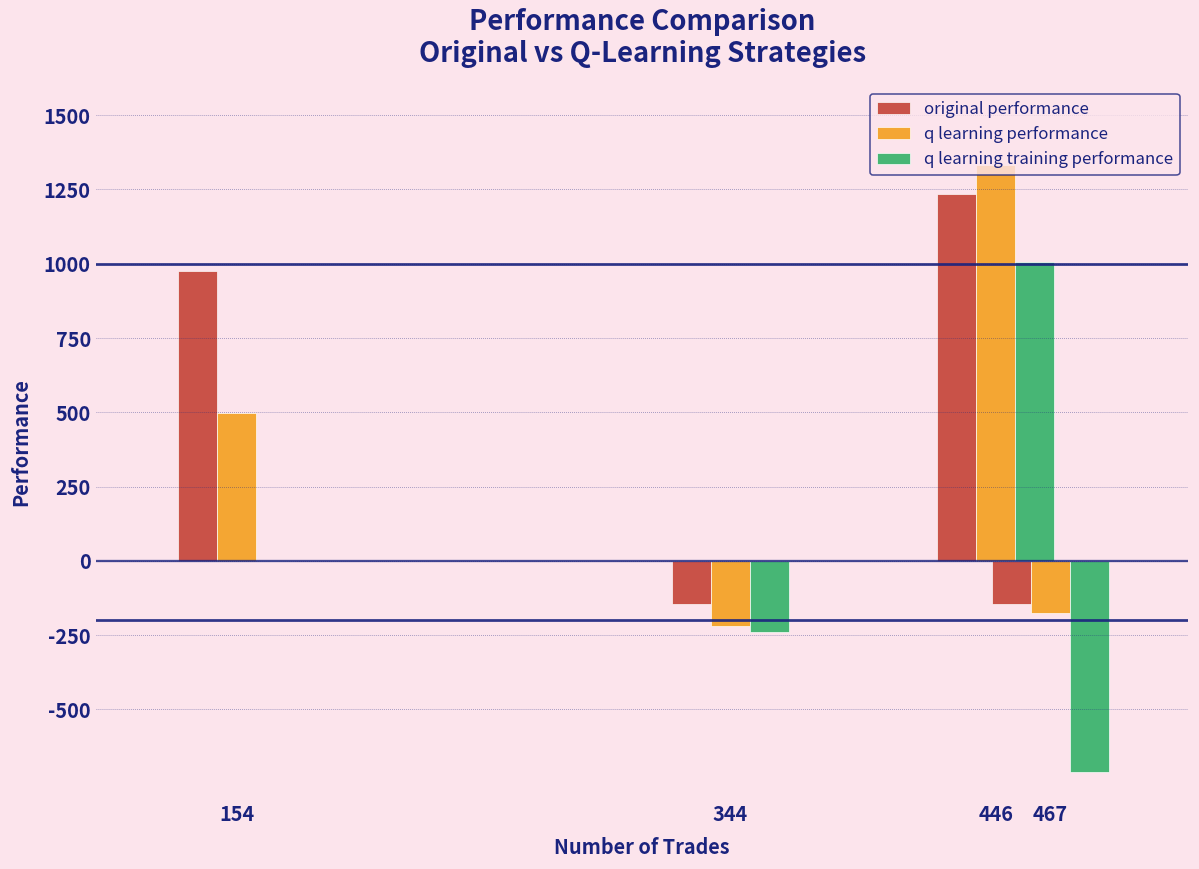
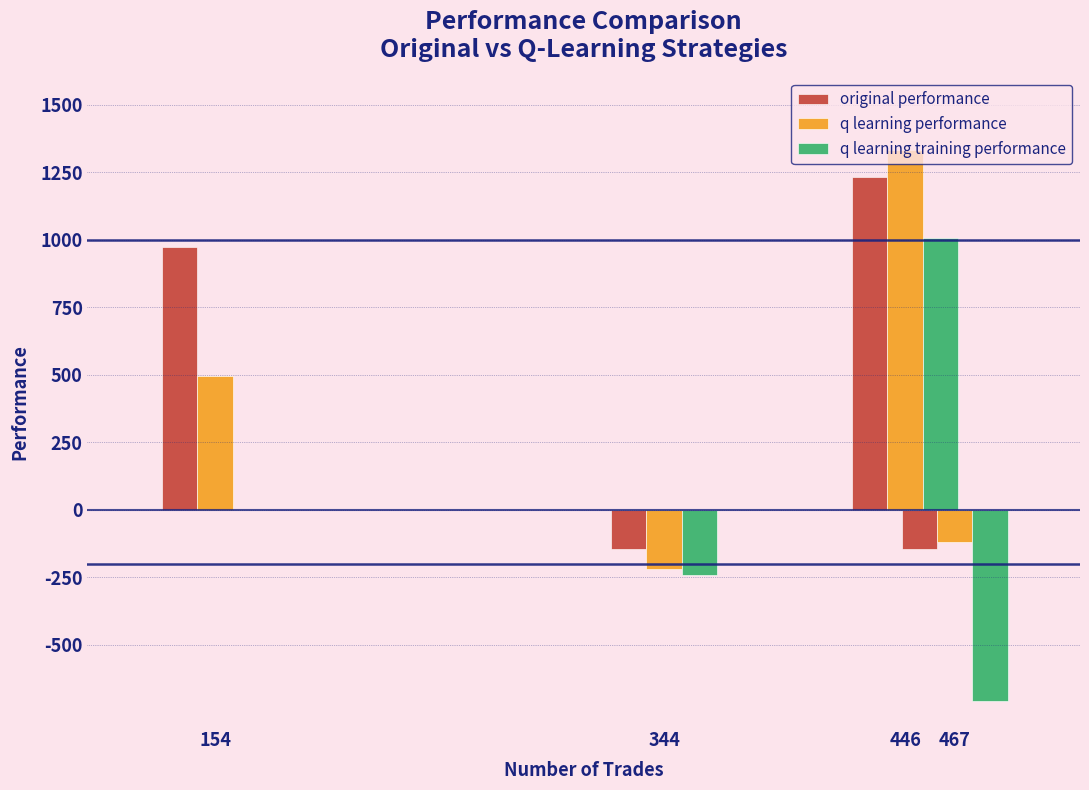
q learning performance, 467: -170 -> -120
